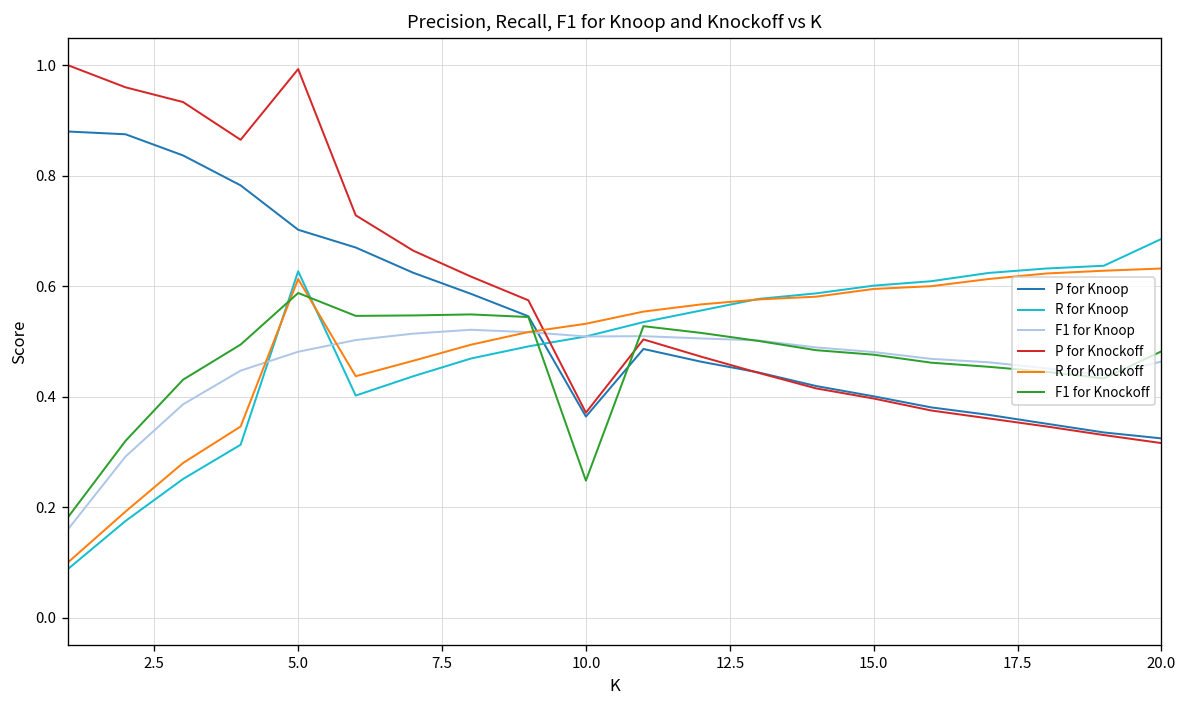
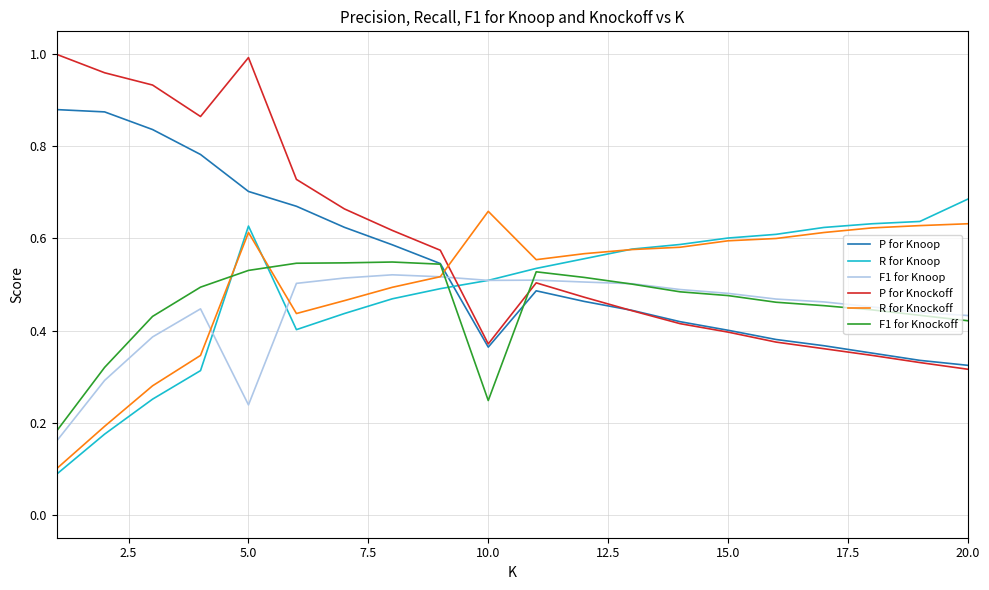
F1 for Knoop, 5.0: 0.48 -> 0.24
F1 for Knockoff, 5.0: 0.59 -> 0.53
R for Knockoff, 10.0: 0.53 -> 0.66
F1 for Knoop, 20.0: 0.46 -> 0.43
F1 for Knockoff, 20.0: 0.48 -> 0.42
